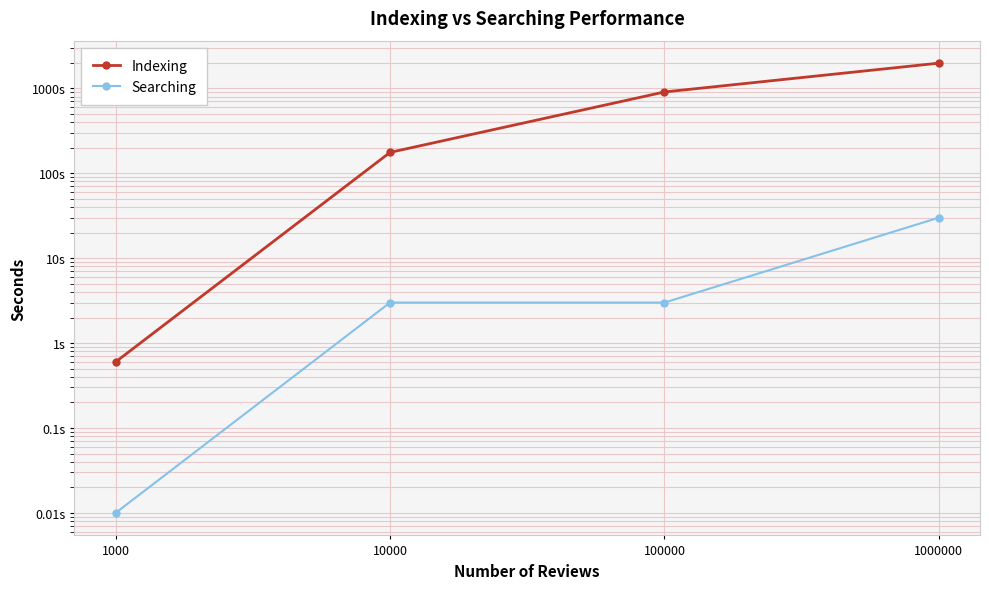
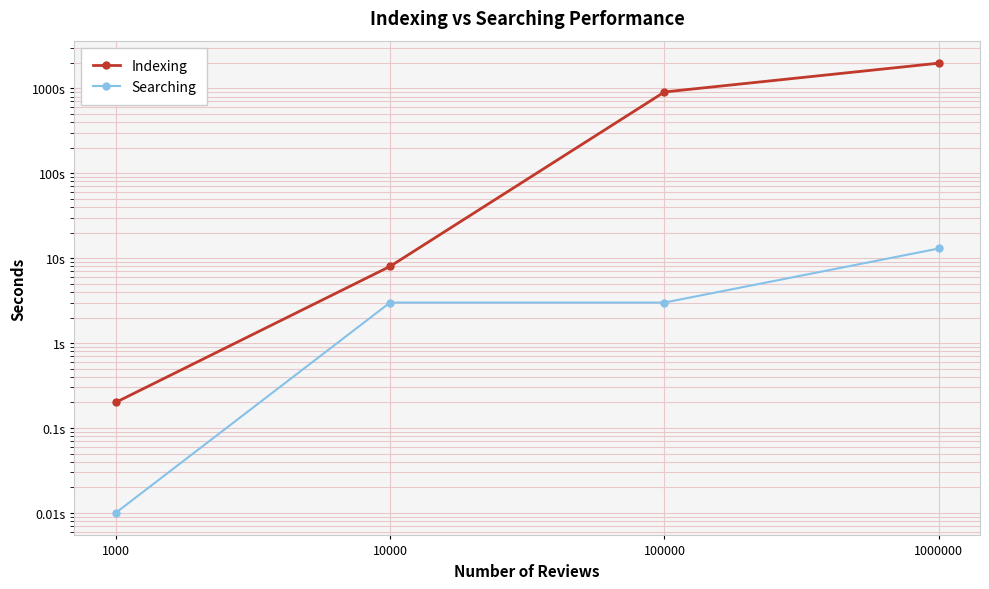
Indexing, 1000: 0.6s -> 0.2s
Indexing, 10000: 180s -> 8s
Searching, 1000000: 30s -> 13s
